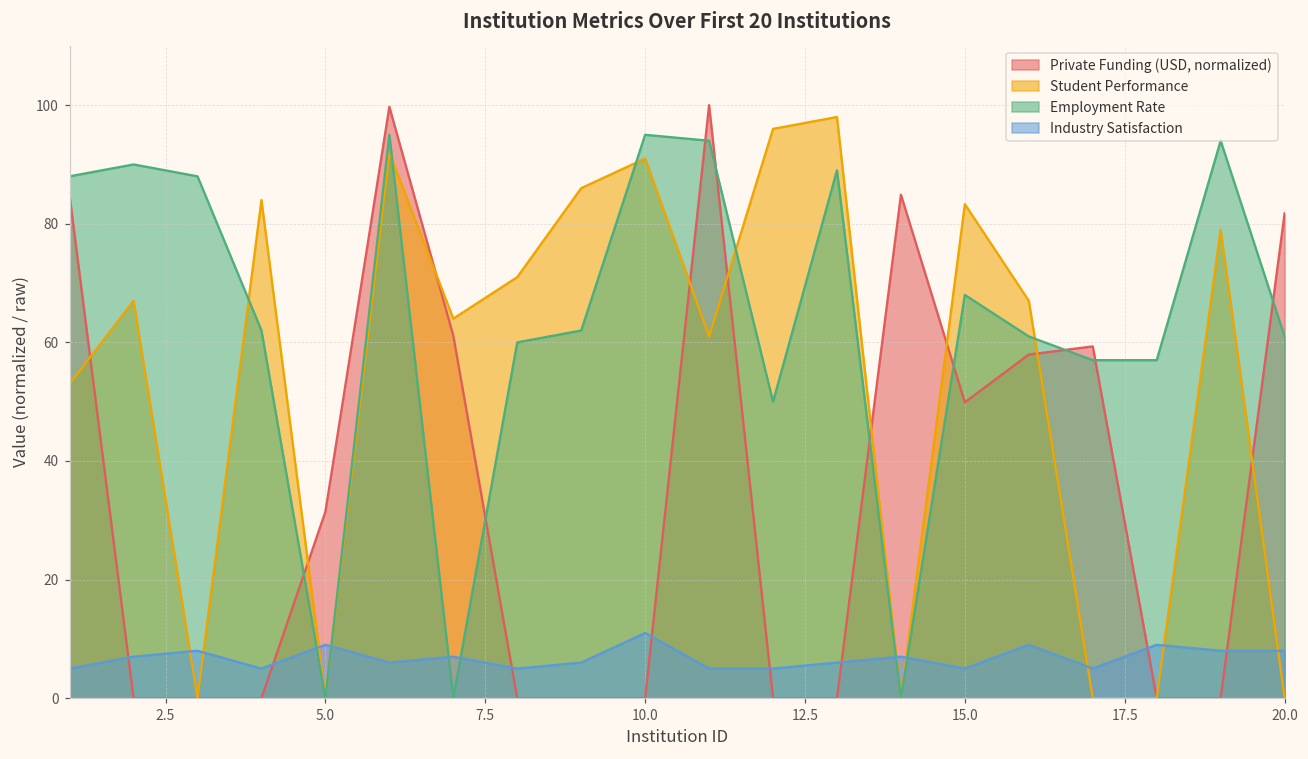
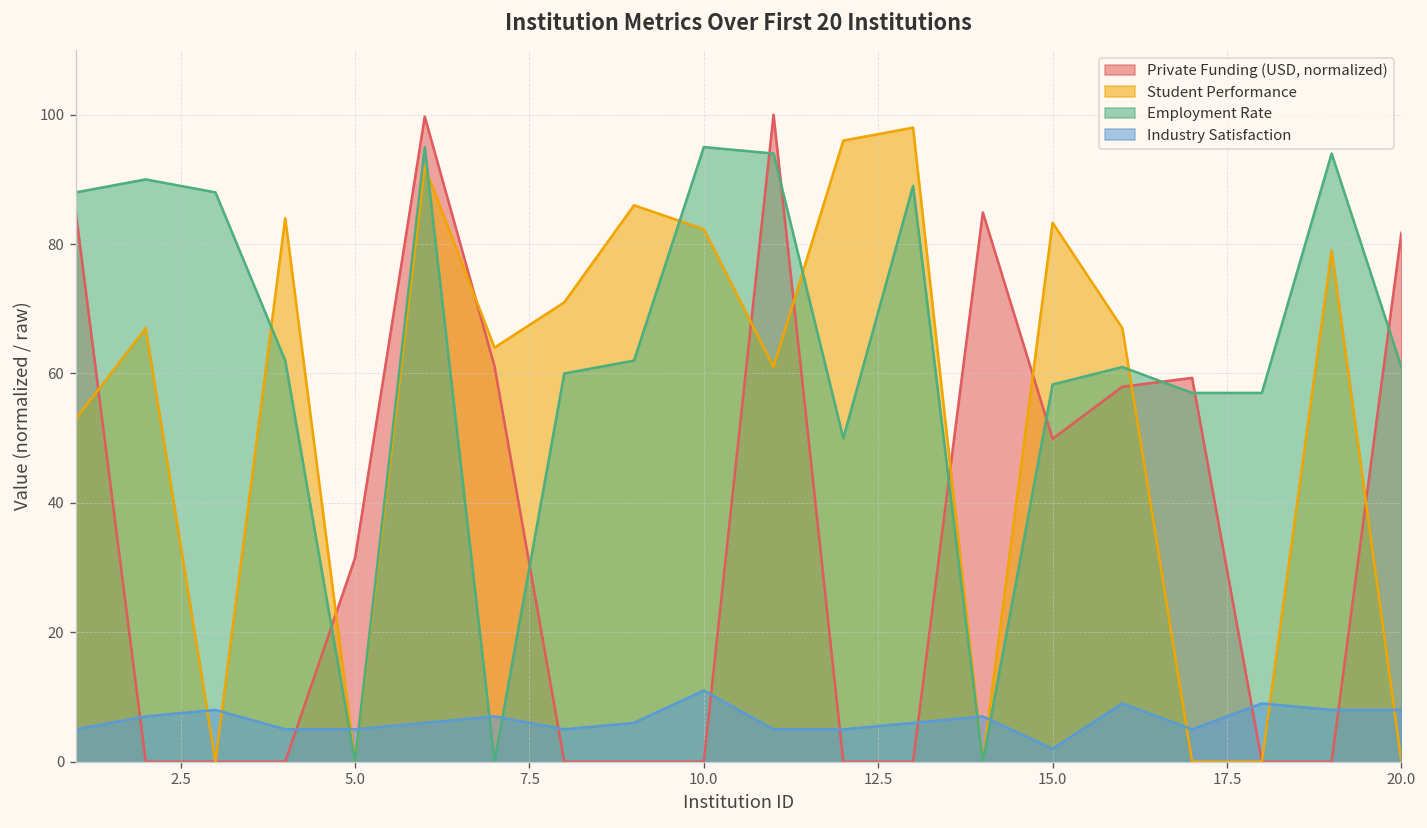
Industry Satisfaction, 5.0: 9 -> 5
Student Performance, 10.0: 91 -> 82
Employment Rate, 15.0: 68 -> 58
Industry Satisfaction, 15.0: 5 -> 2
